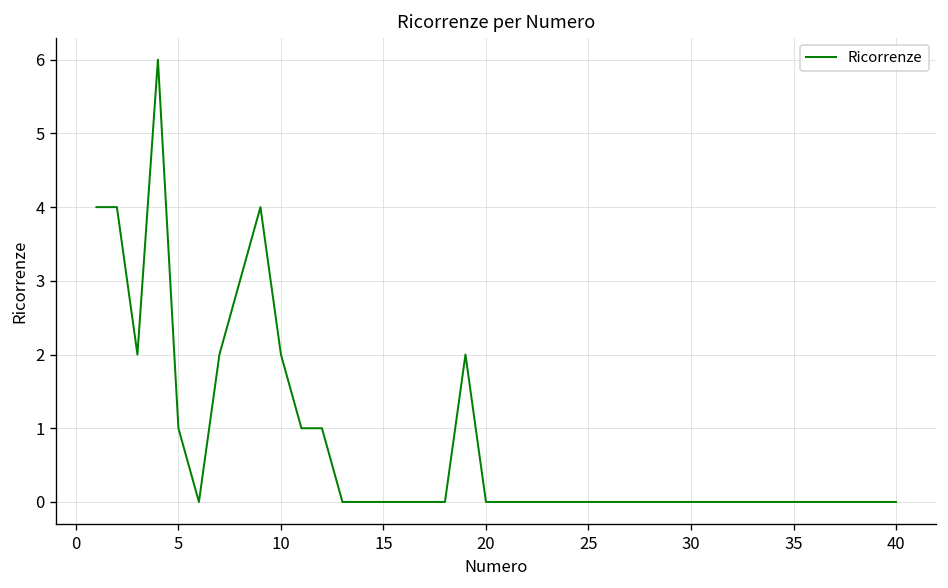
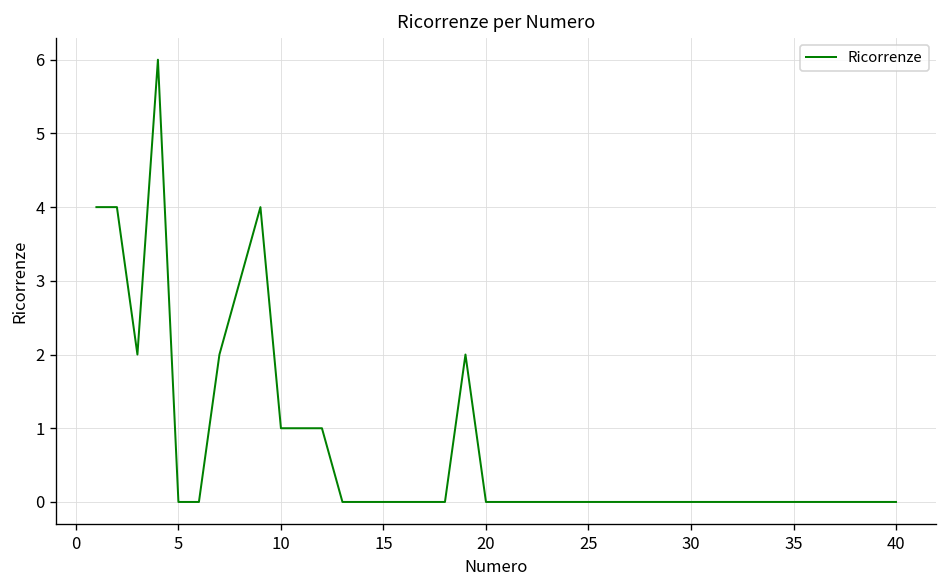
5: 1 -> 0
10: 2 -> 1
